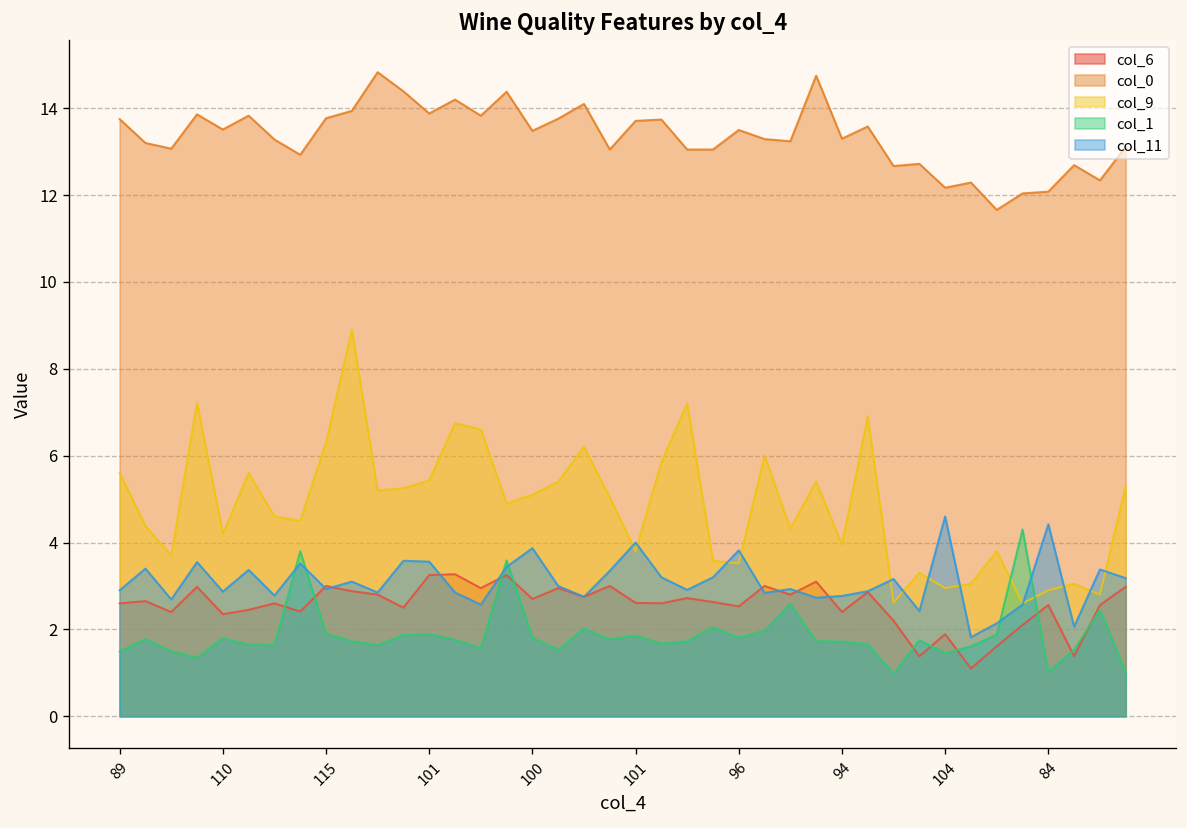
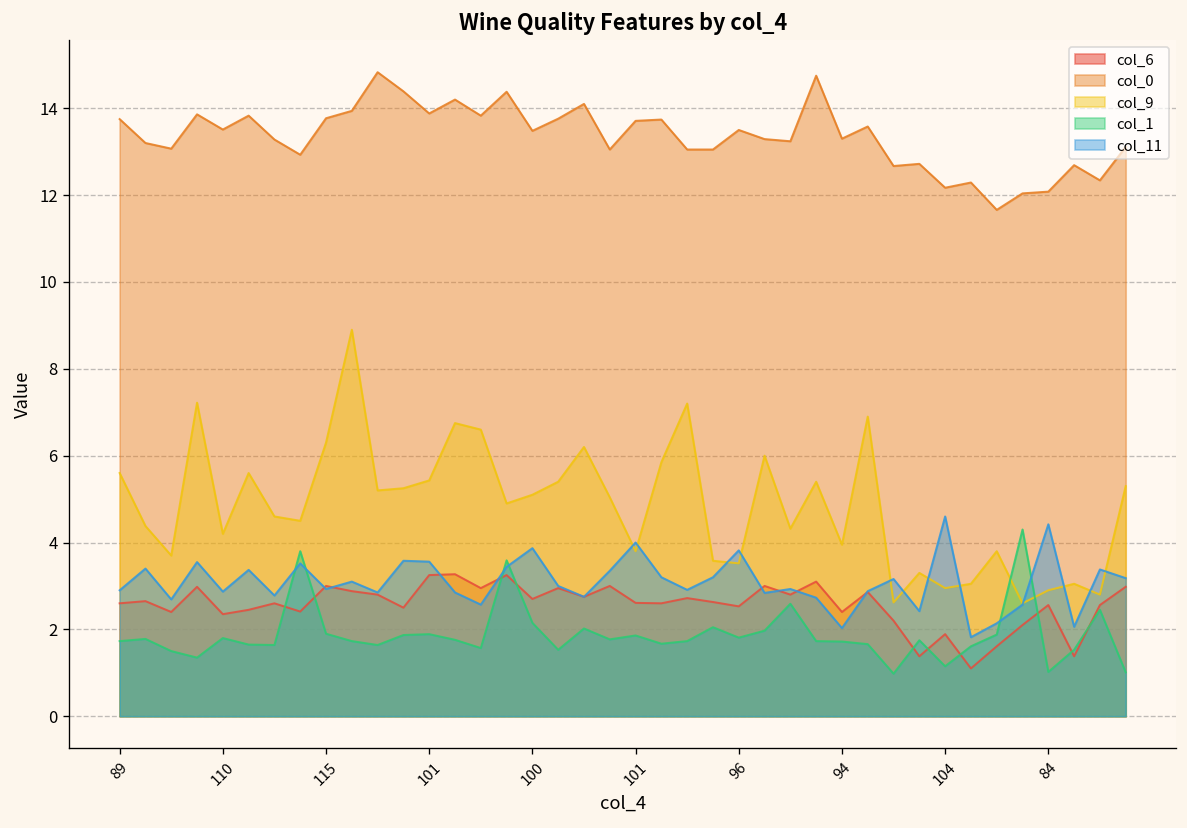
col_1, 89: 1.5 -> 1.7
col_1, 100: 1.8 -> 2.2
col_11, 94: 2.8 -> 2.0
col_1, 104: 1.5 -> 1.2
